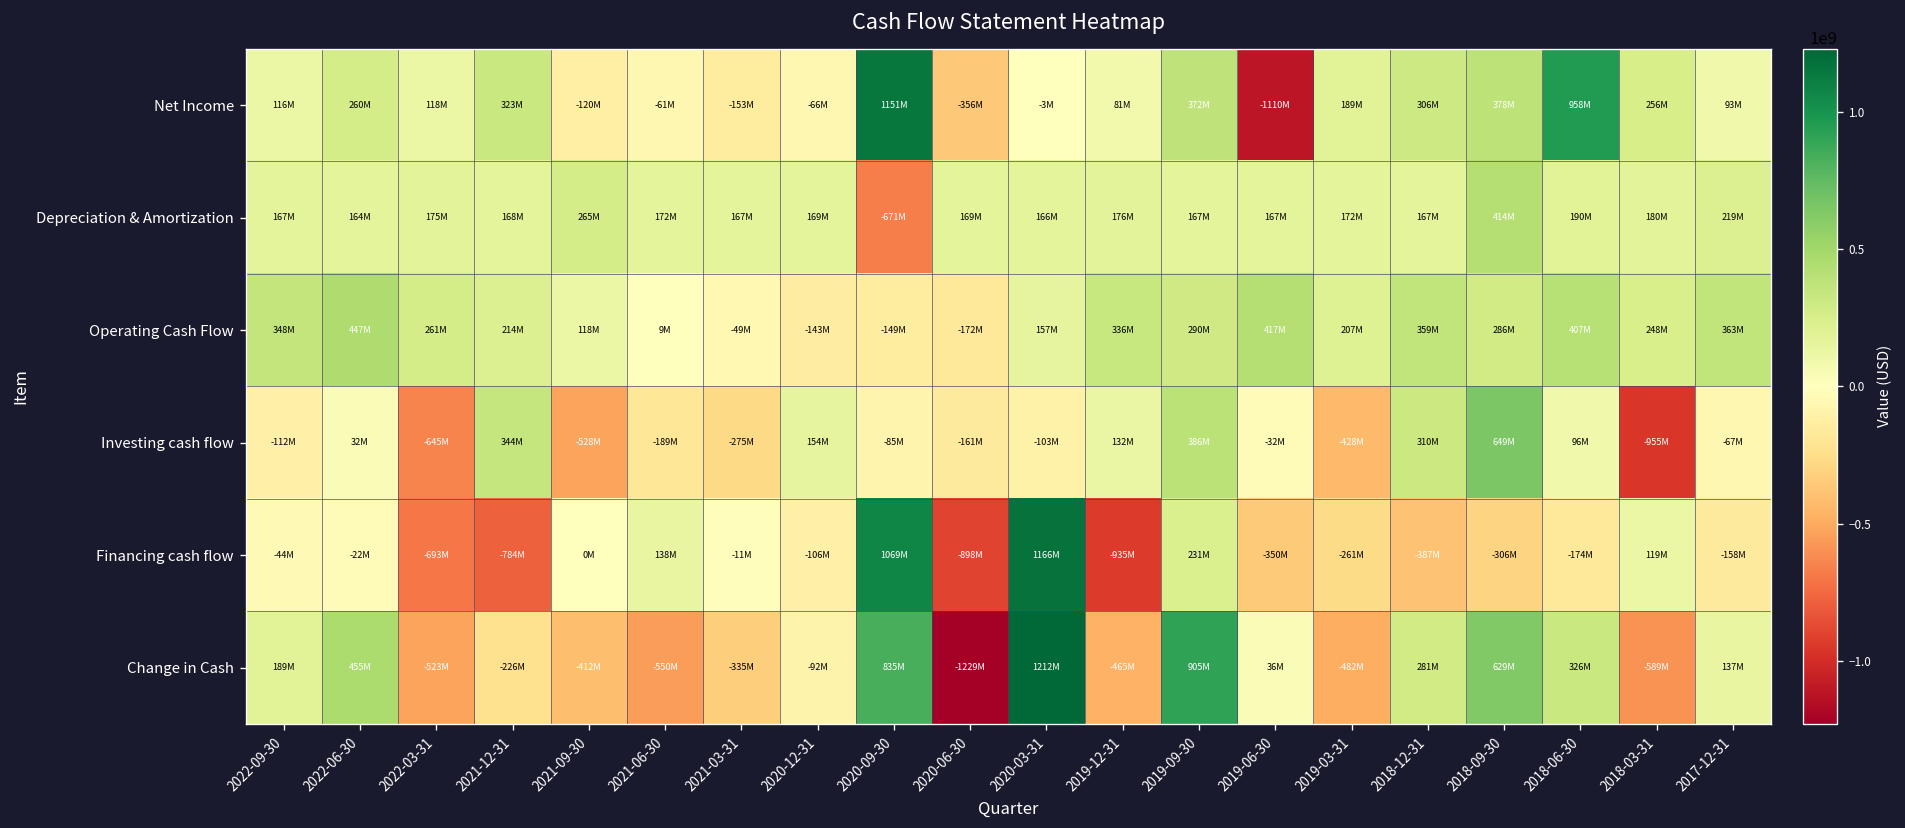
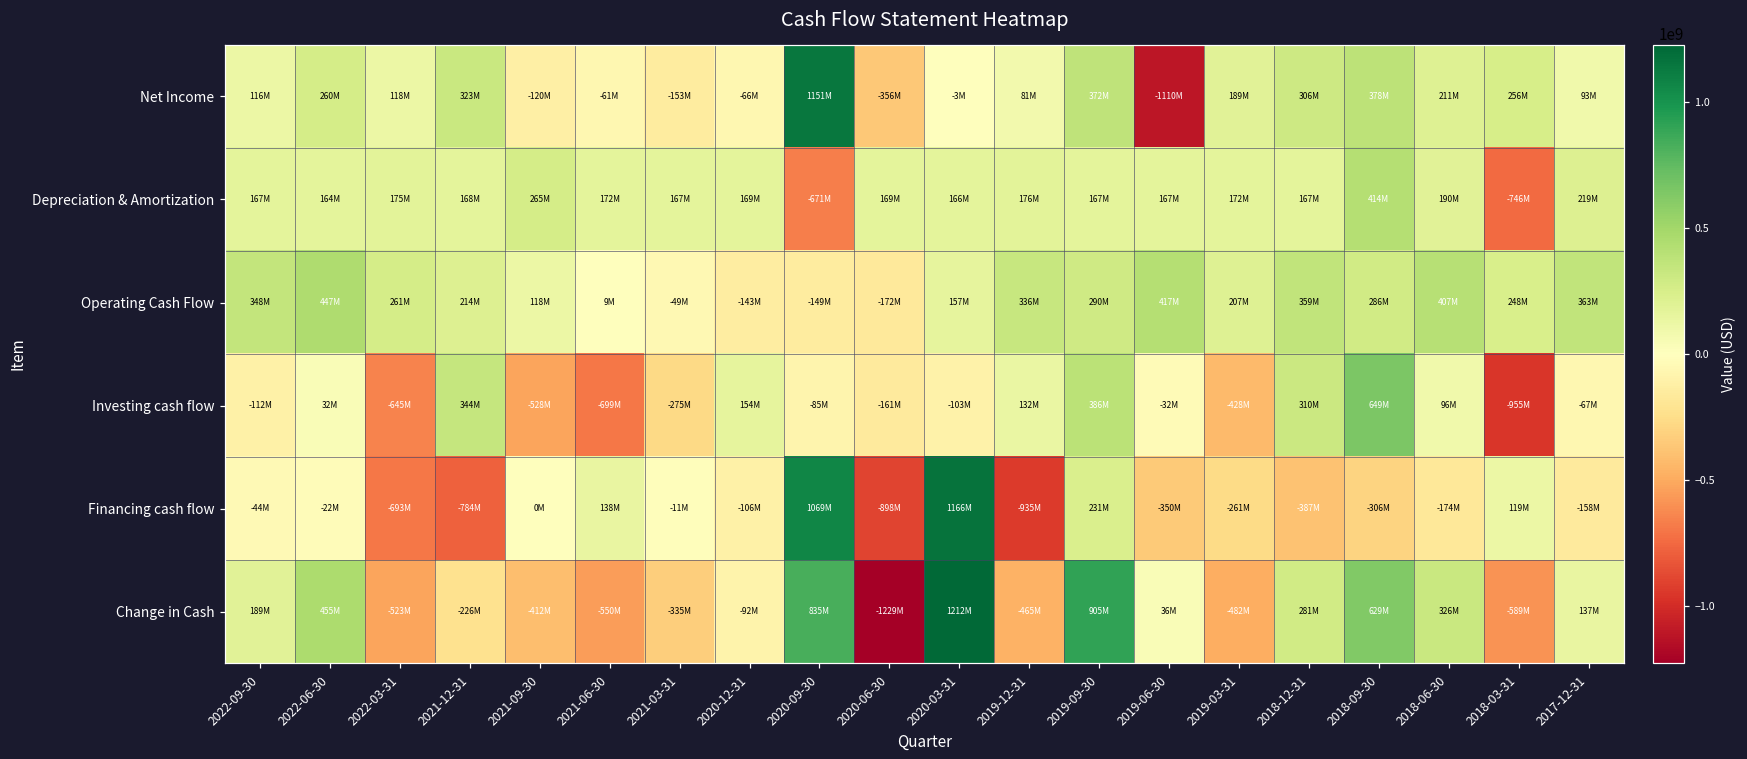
Net Income, 2018-06-30: 958M -> 211M
Depreciation & Amortization, 2018-03-31: 180M -> -746M
Investing cash flow, 2021-06-30: -189M -> -699M
